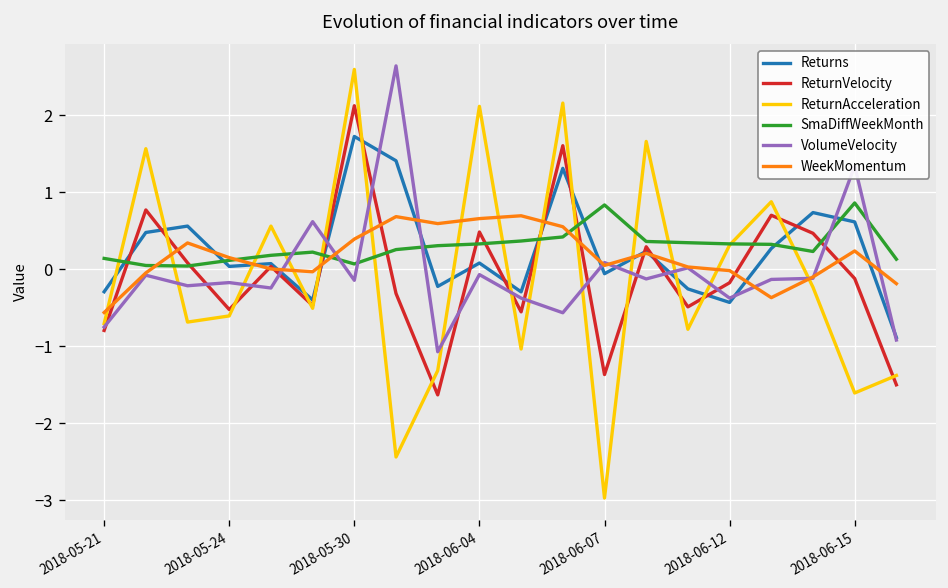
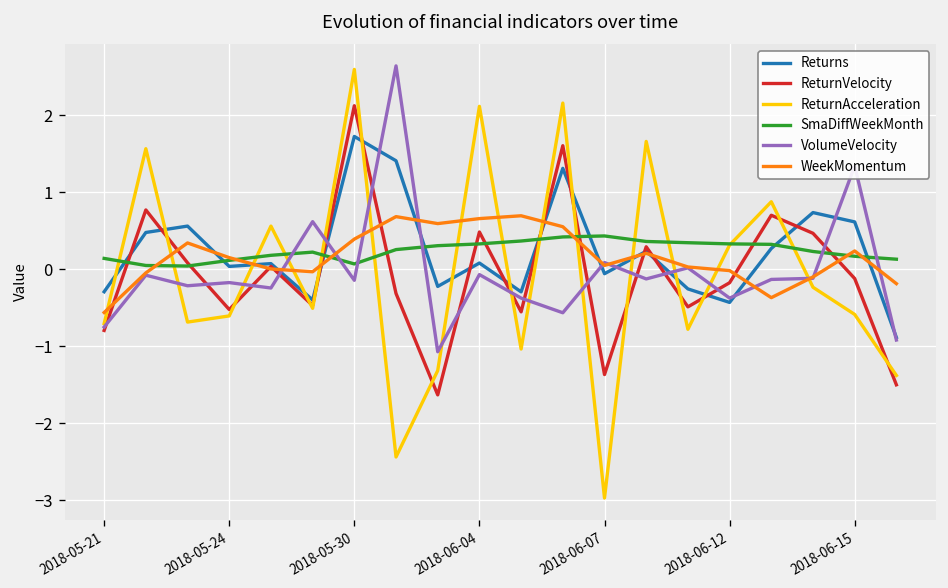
SmaDiffWeekMonth, 2018-06-07: 0.8 -> 0.4
ReturnAcceleration, 2018-06-15: -1.6 -> -0.6
SmaDiffWeekMonth, 2018-06-15: 0.9 -> 0.2
